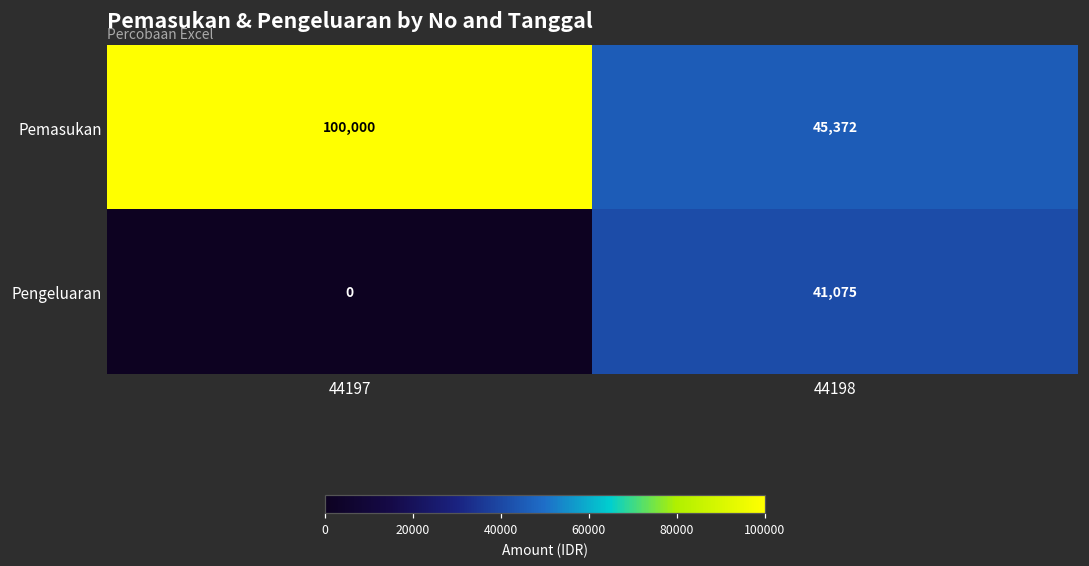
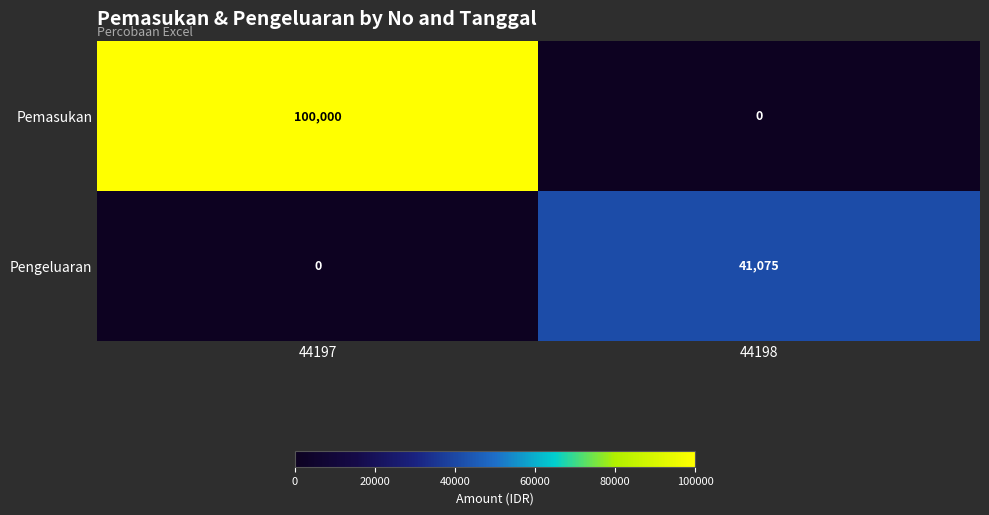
Pemasukan, 44198: 45,372 -> 0
